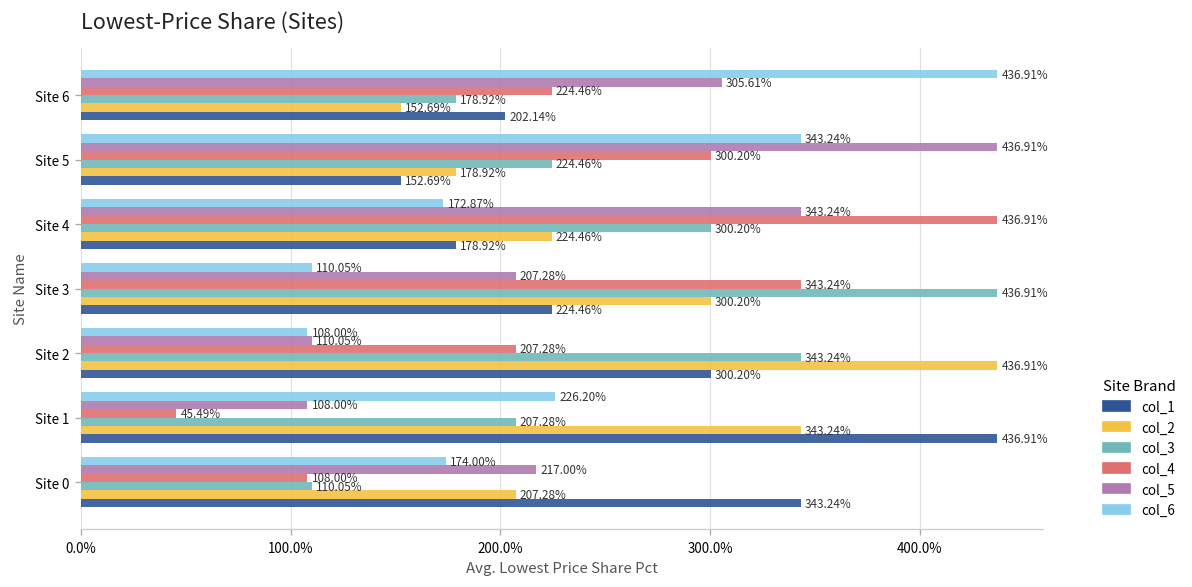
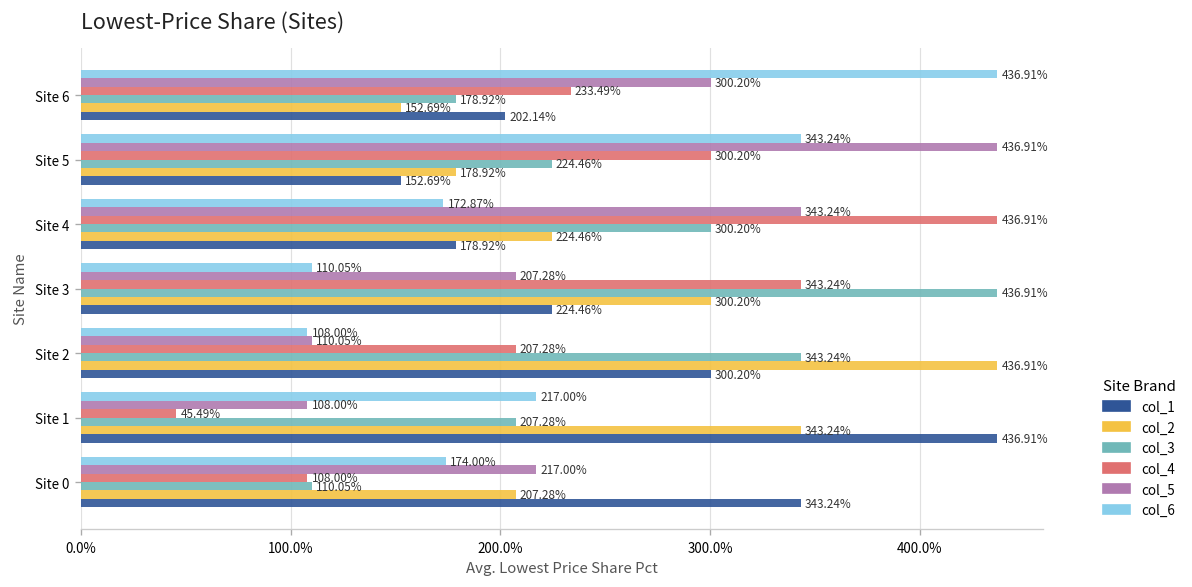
col_5, Site 6: 305.61% -> 300.20%
col_4, Site 6: 224.46% -> 233.49%
col_6, Site 1: 226.20% -> 217.00%
